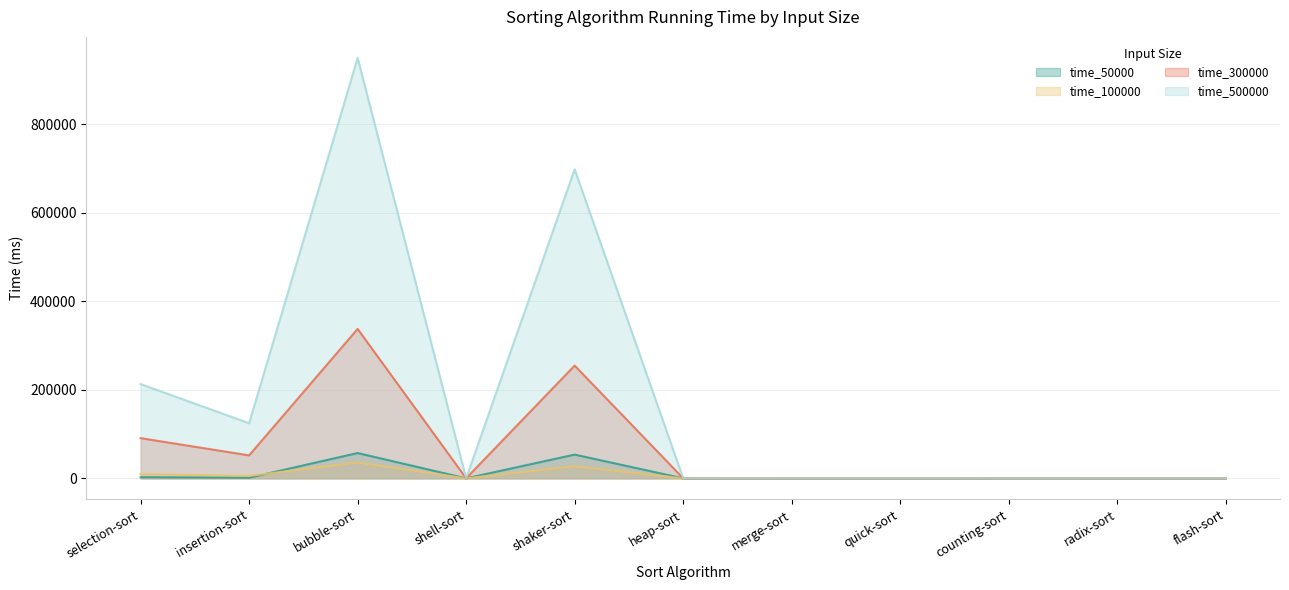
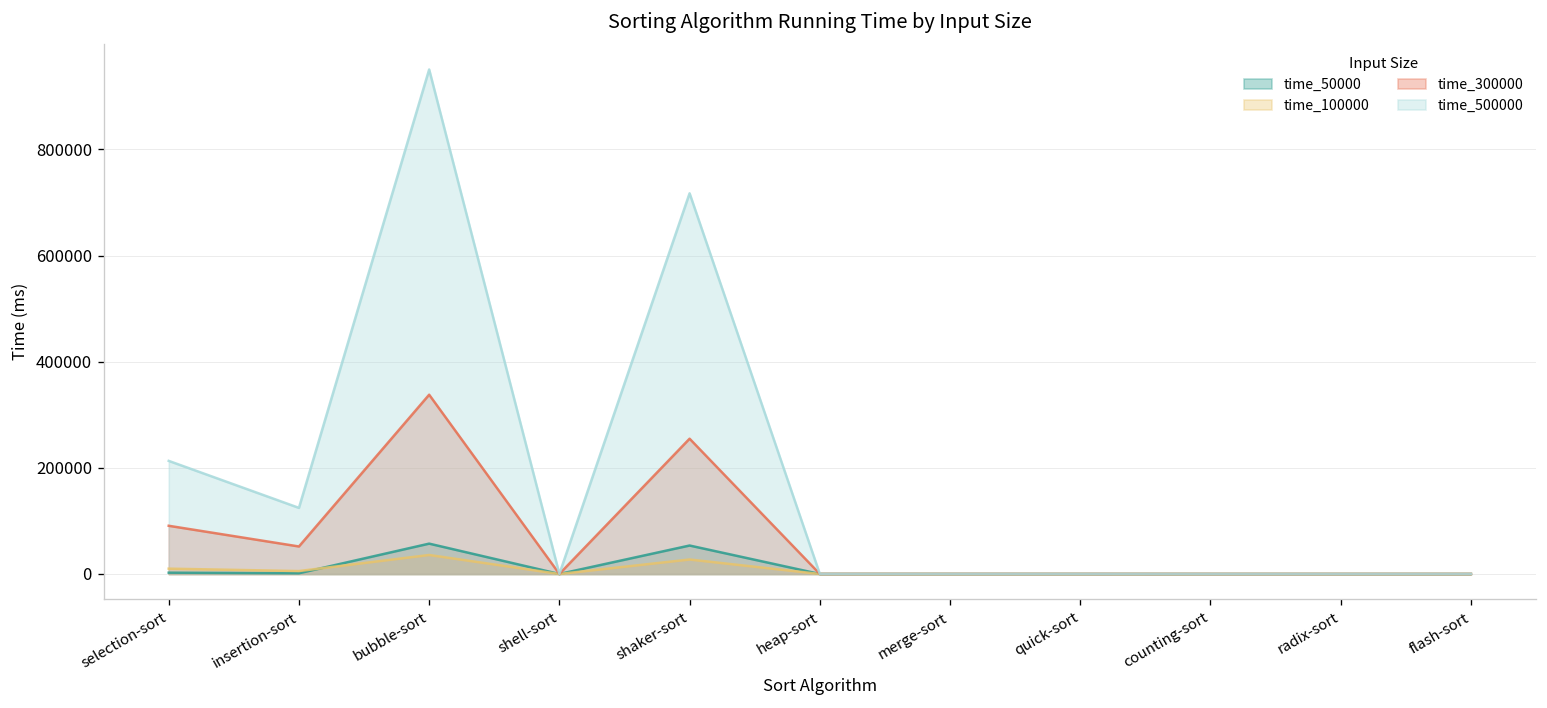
time_500000, shaker-sort: 700000 -> 720000
